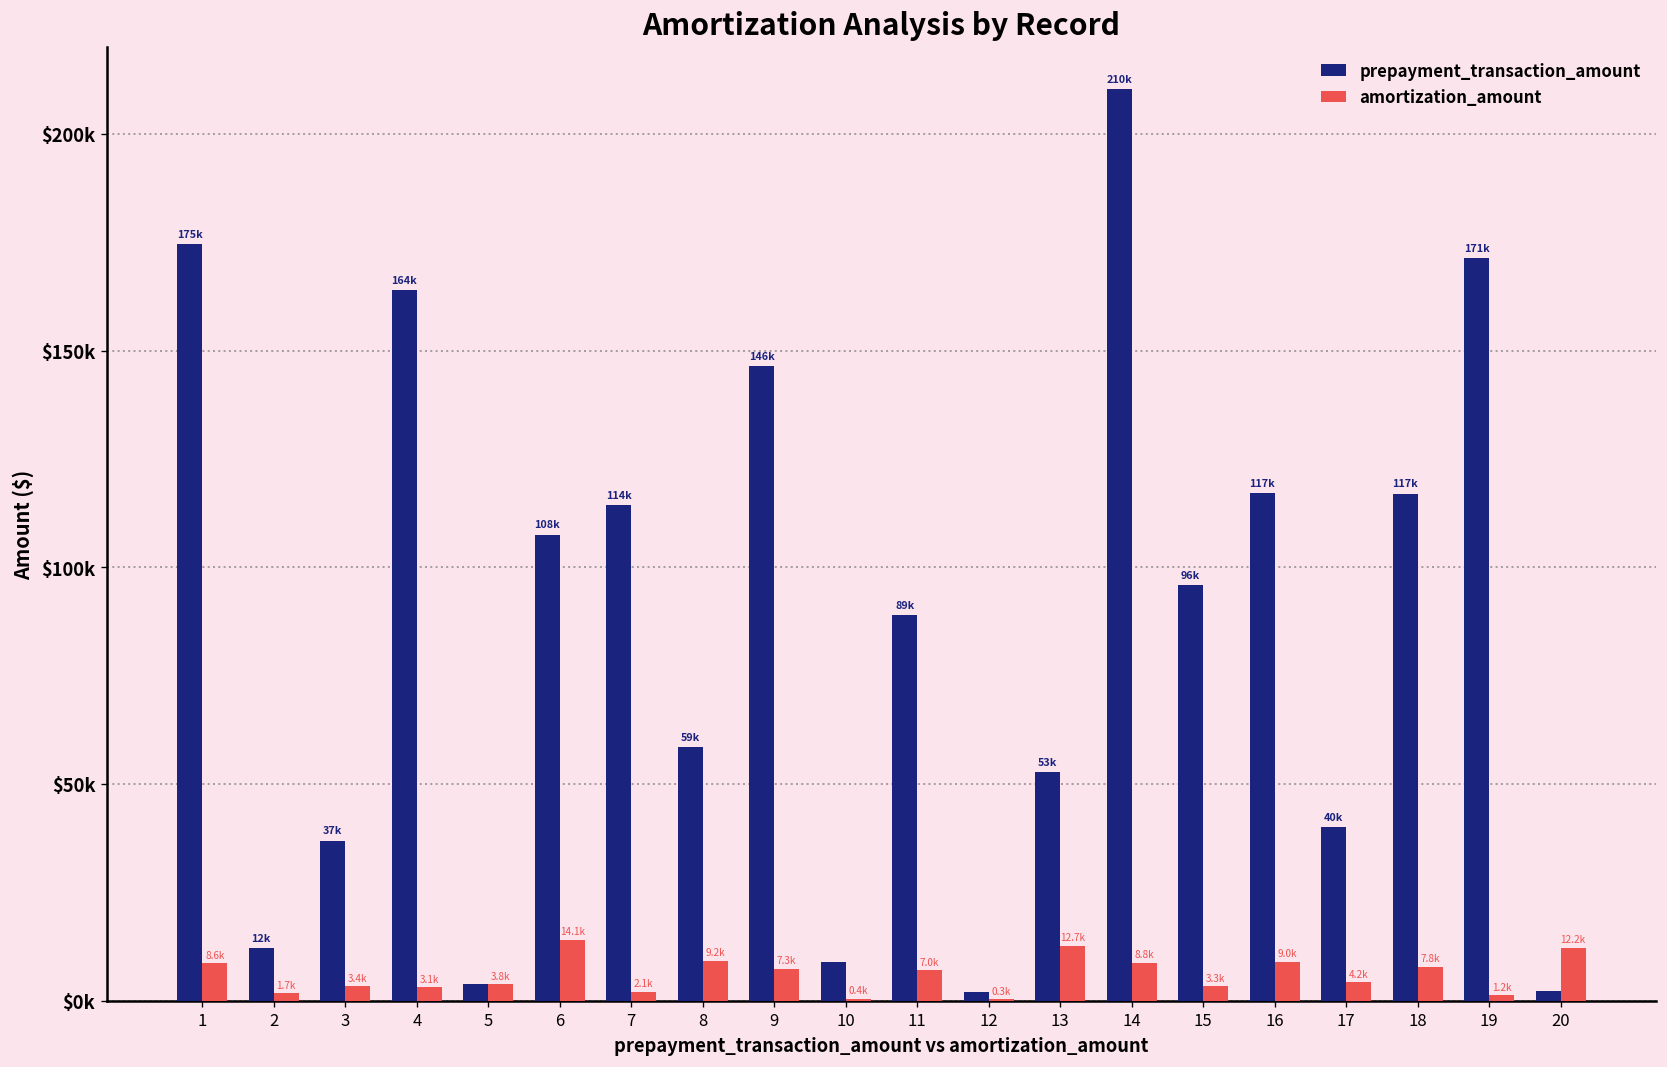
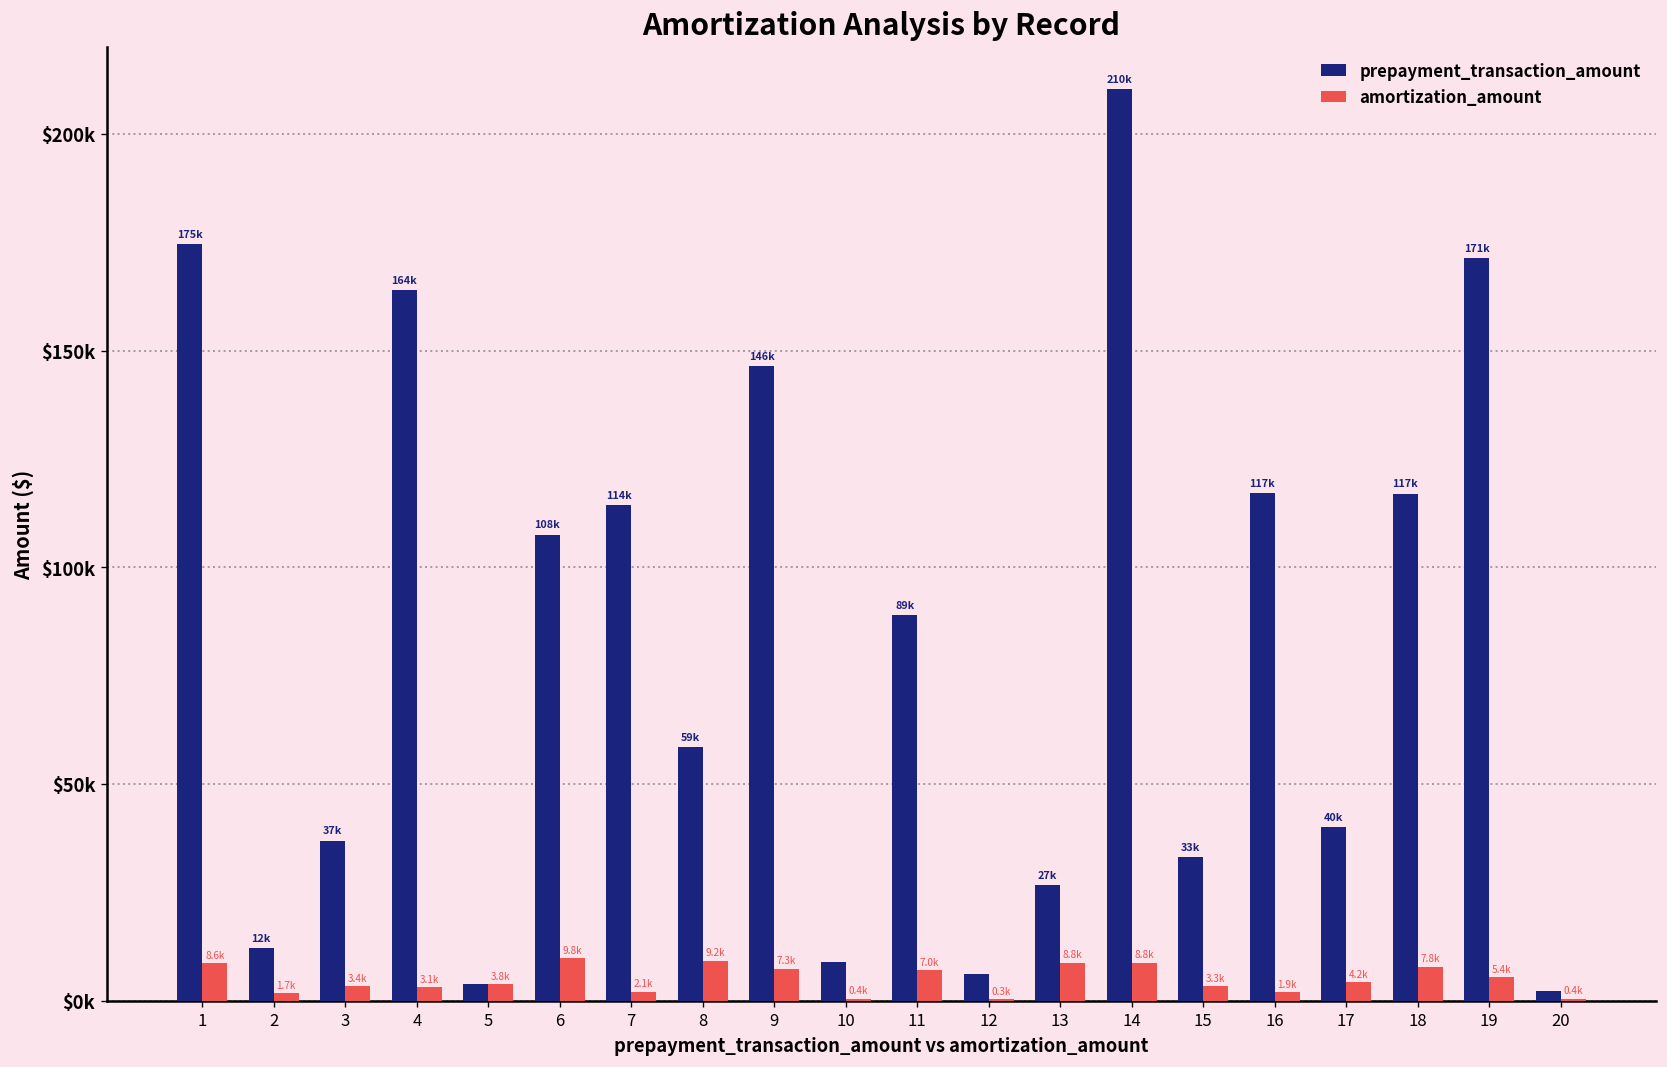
amortization_amount, 6: 14.1k -> 9.8k
prepayment_transaction_amount, 12: $2000 -> $6000
prepayment_transaction_amount, 13: 53k -> 27k
amortization_amount, 13: 12.7k -> 8.8k
prepayment_transaction_amount, 15: 96k -> 33k
amortization_amount, 16: 9.0k -> 1.9k
amortization_amount, 19: 1.2k -> 5.4k
amortization_amount, 20: 12.2k -> 0.4k
